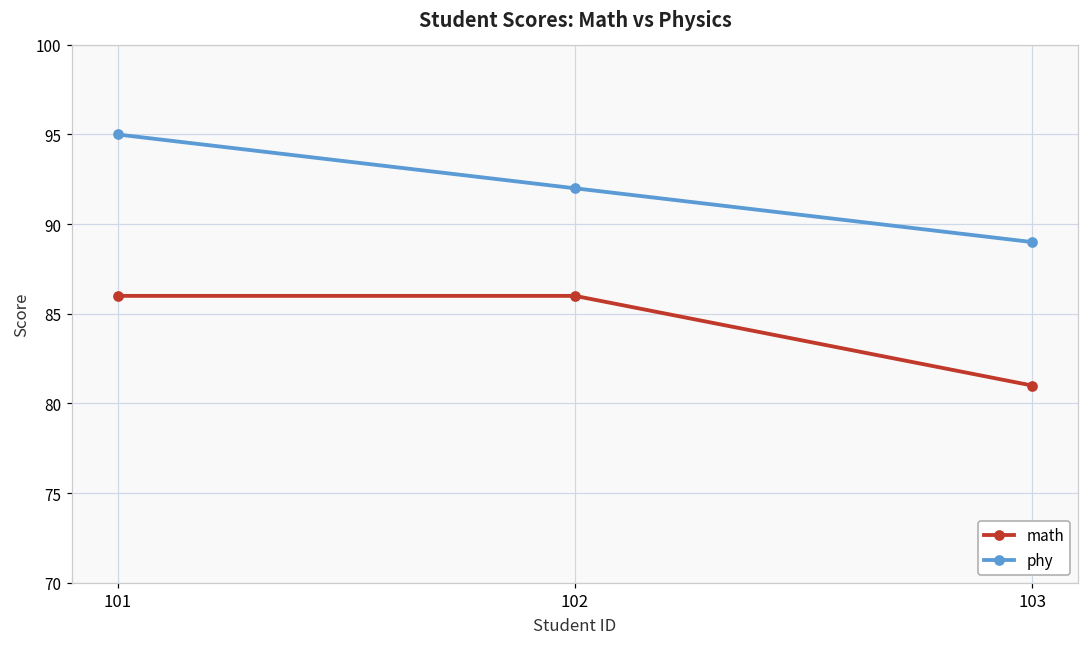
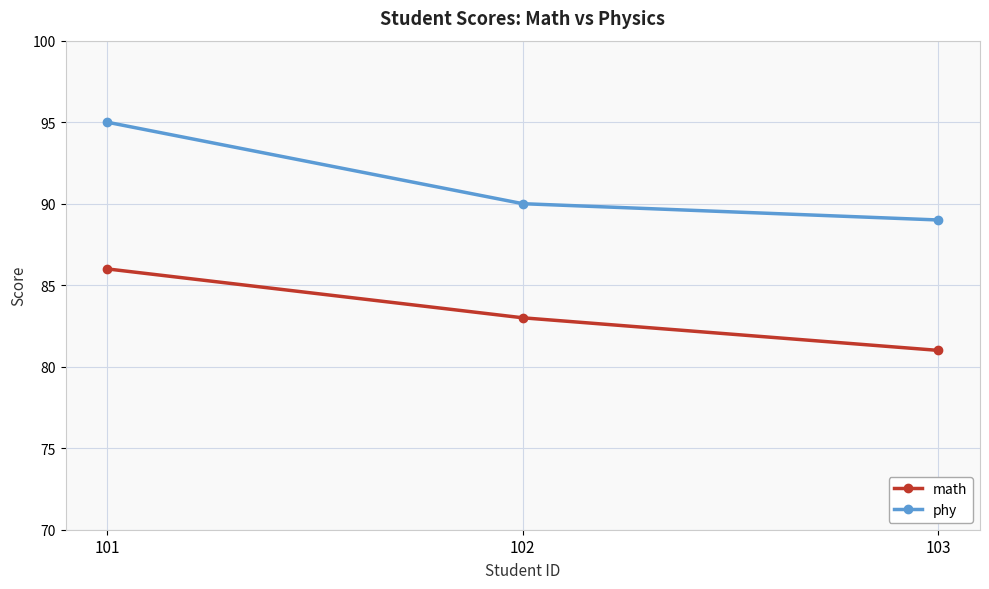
math, 102: 86 -> 83
phy, 102: 92 -> 90
